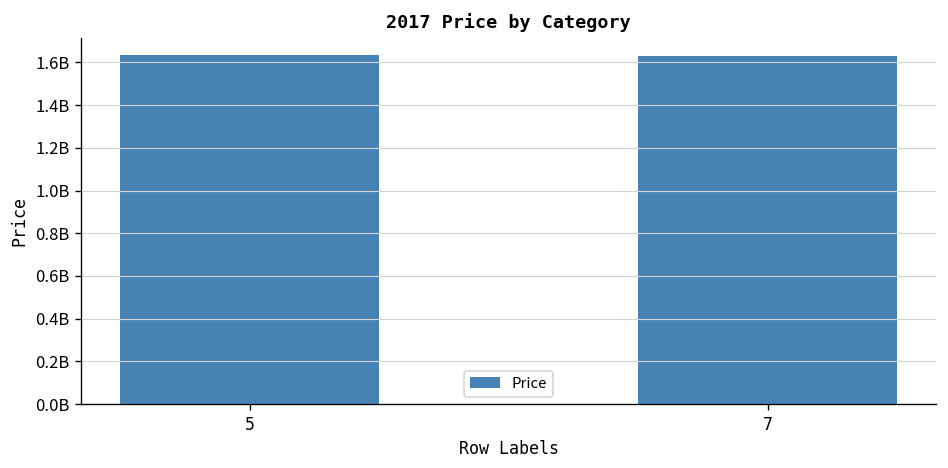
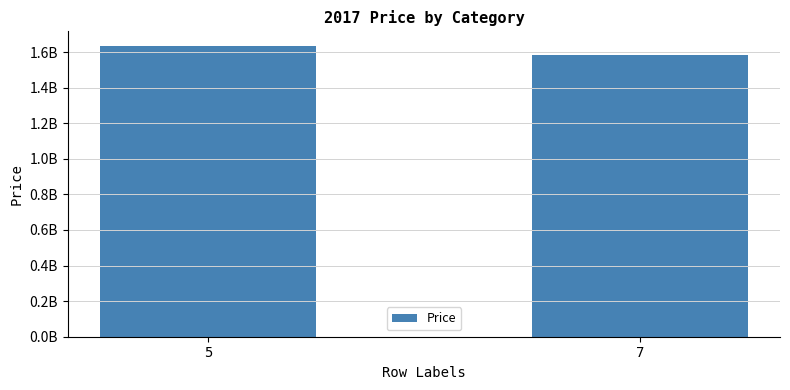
7: 1630000000 -> 1580000000
